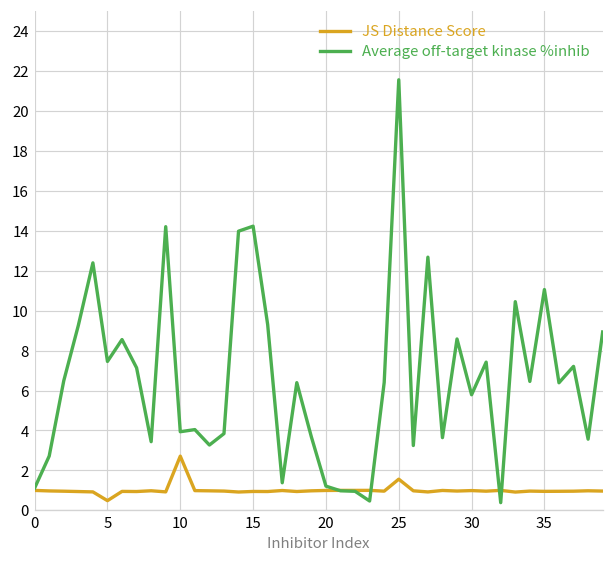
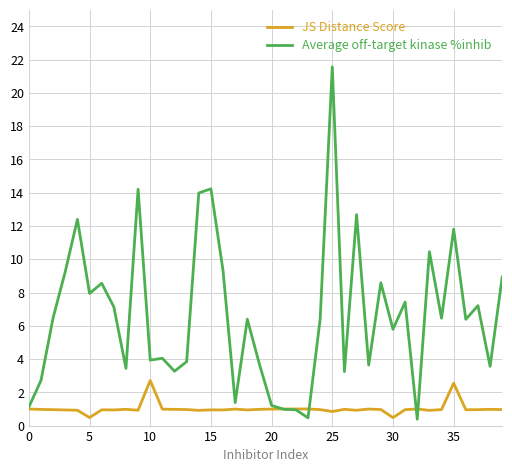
Average off-target kinase %inhib, 5: 7.5 -> 7.9
JS Distance Score, 25: 1.6 -> 0.8
JS Distance Score, 30: 1.0 -> 0.5
JS Distance Score, 35: 0.9 -> 2.6
Average off-target kinase %inhib, 35: 11.1 -> 11.8
